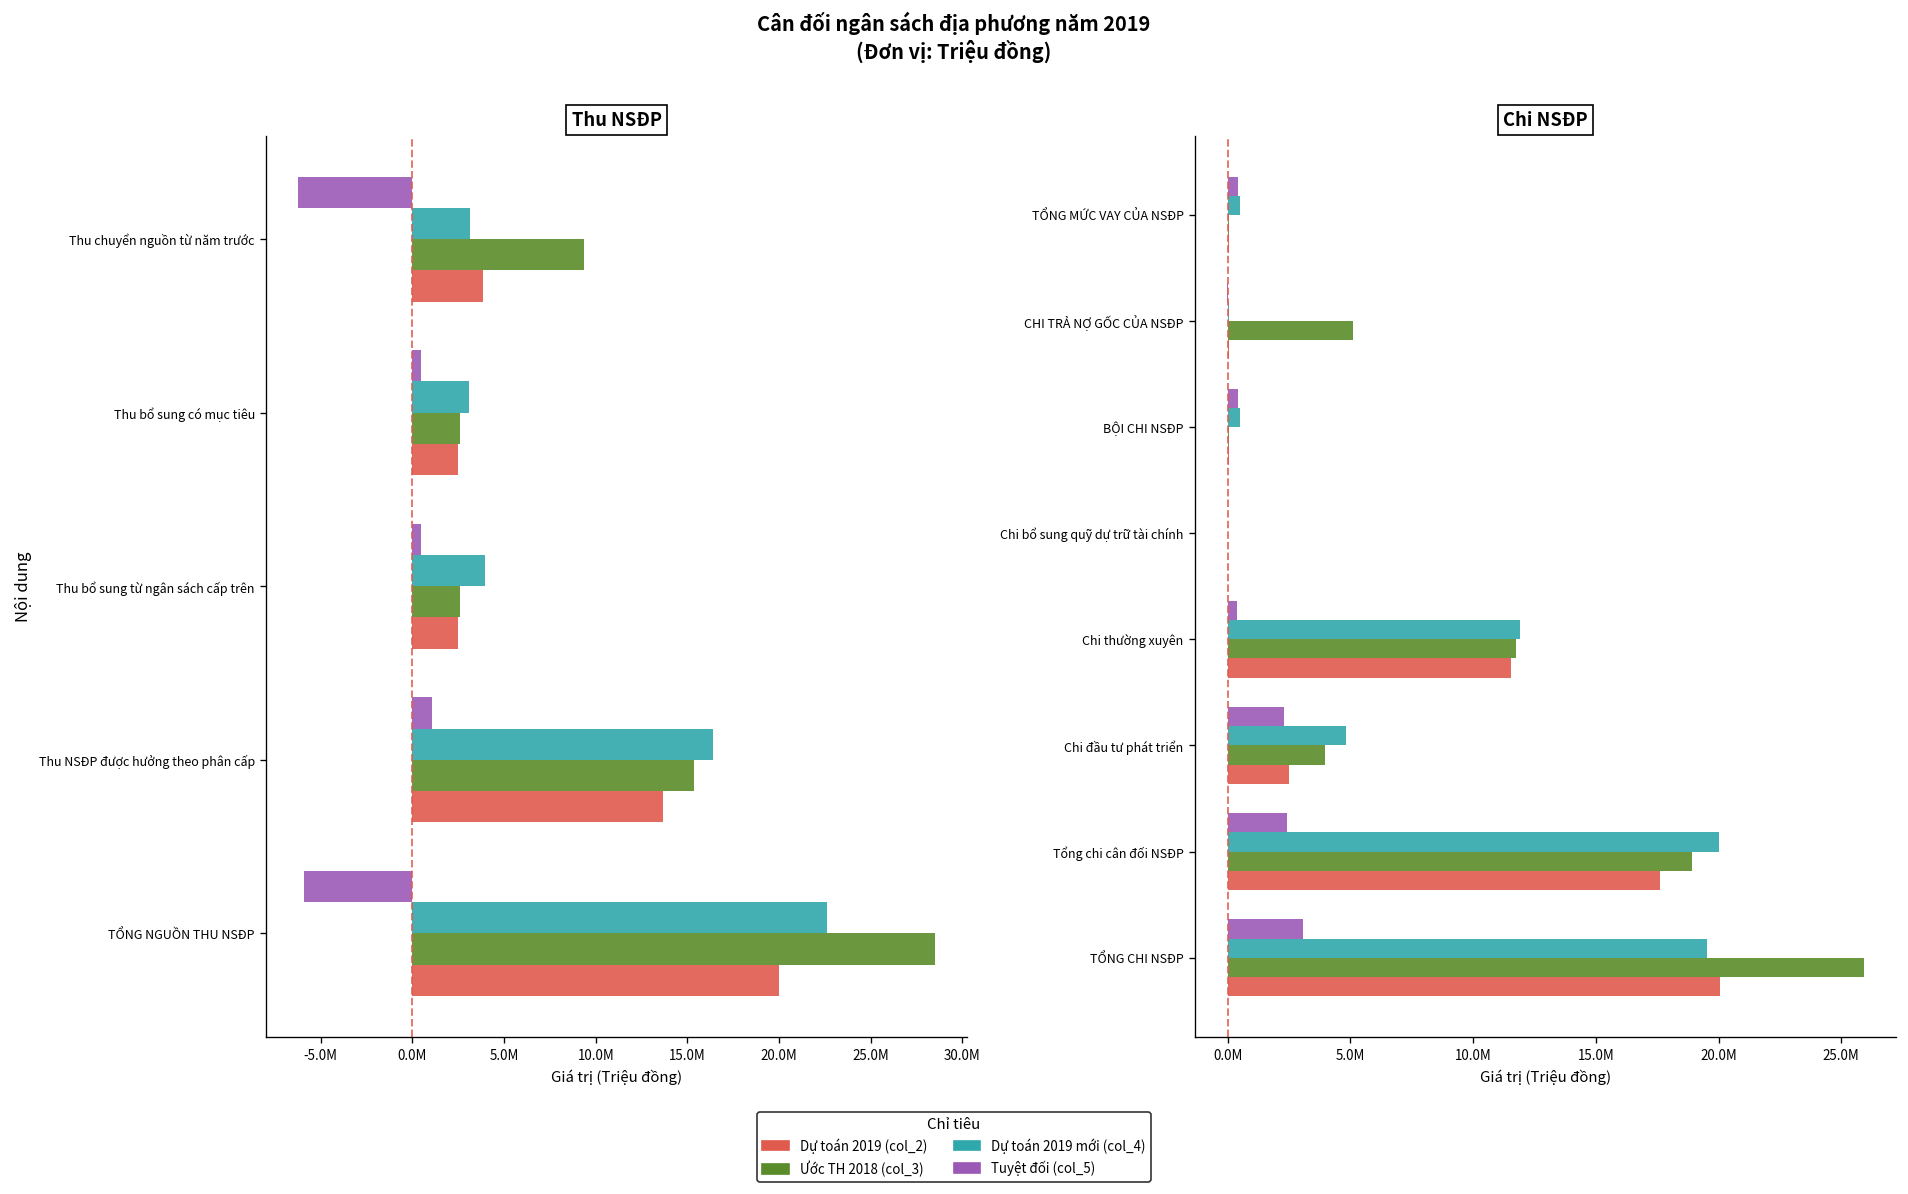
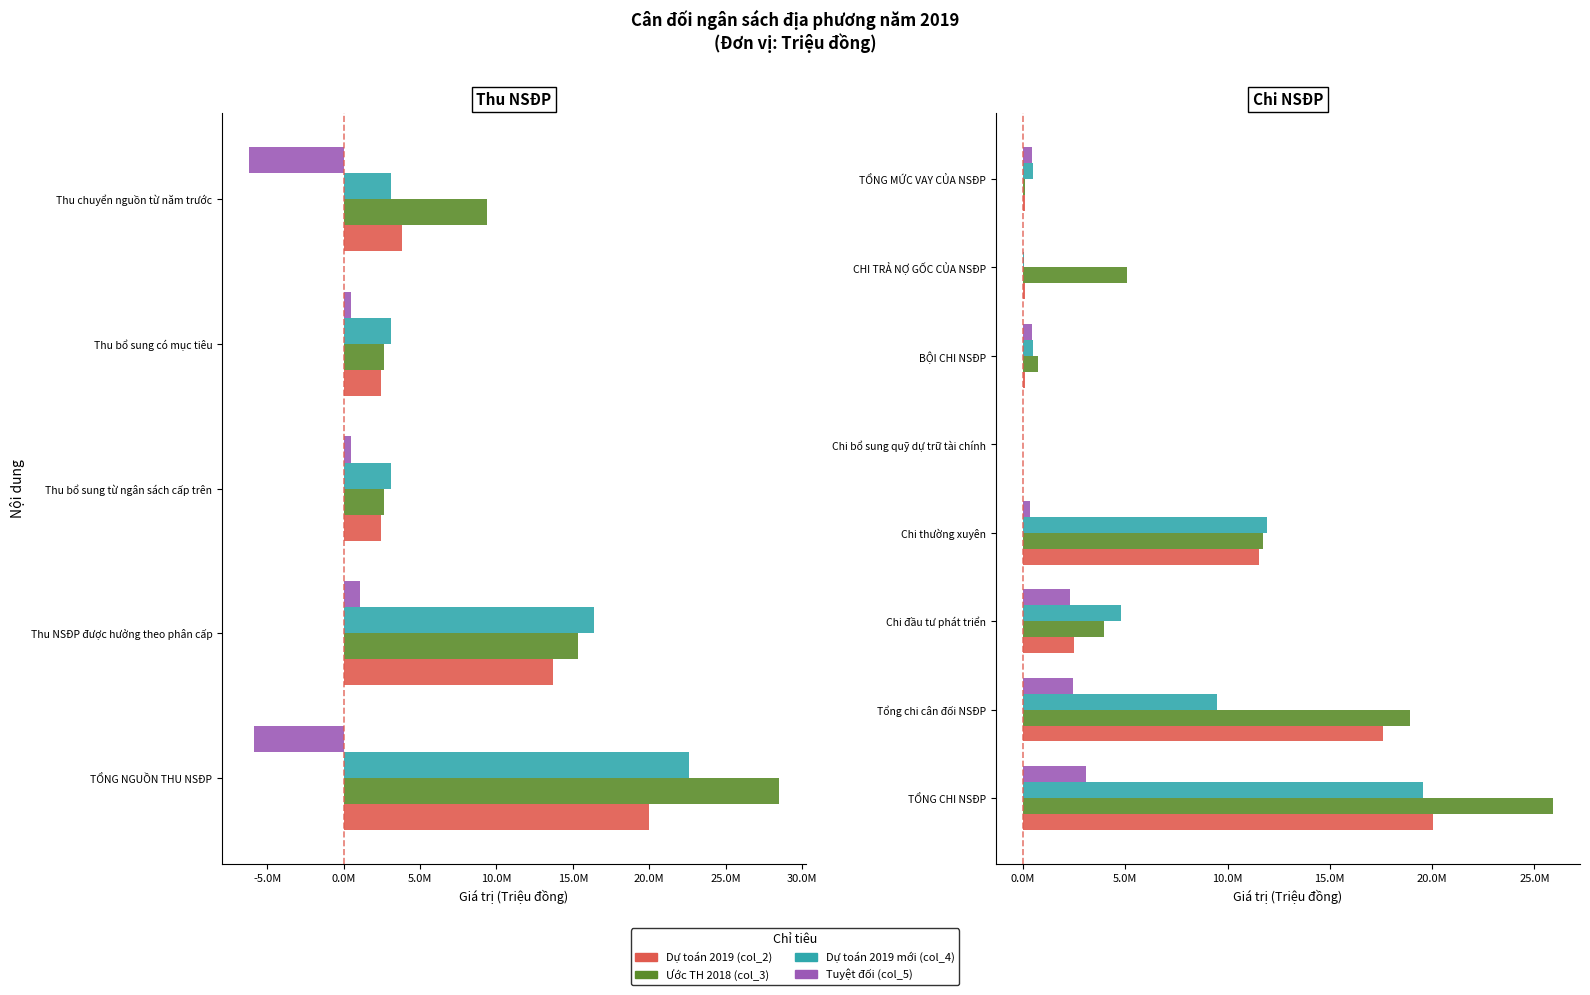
Thu NSĐP, Dự toán 2019 mới (col_4), Thu bổ sung từ ngân sách cấp trên: 4000000 -> 3100000
Chi NSĐP, Ước TH 2018 (col_3), BỘI CHI NSĐP: 100000 -> 700000
Chi NSĐP, Dự toán 2019 mới (col_4), Tổng chi cân đối NSĐP: 20000000 -> 9500000
